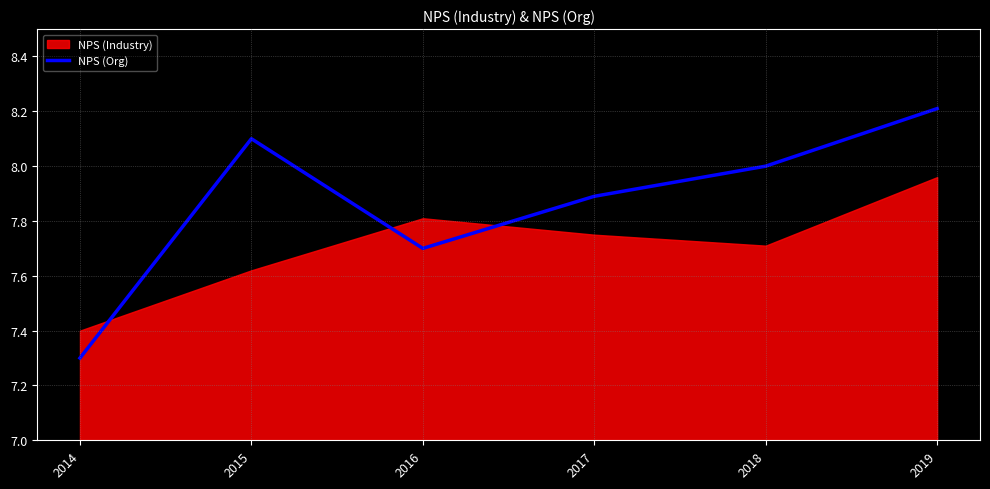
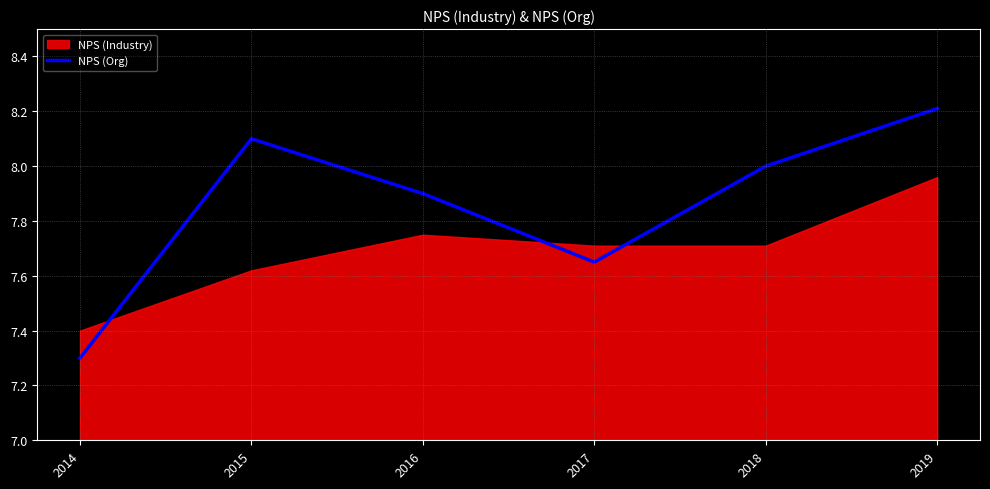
NPS (Org), 2016: 7.7 -> 7.9
NPS (Industry), 2016: 7.81 -> 7.75
NPS (Org), 2017: 7.89 -> 7.65
NPS (Industry), 2017: 7.75 -> 7.71
